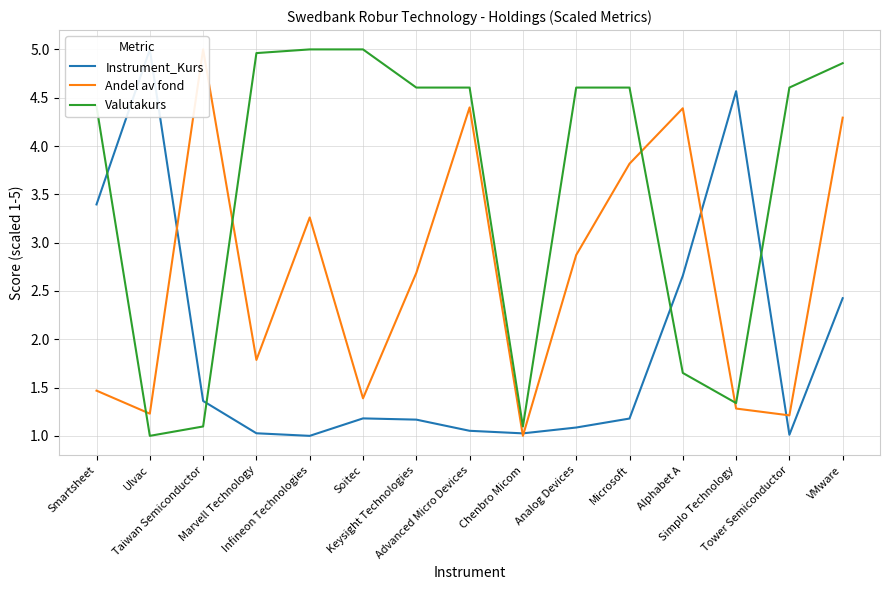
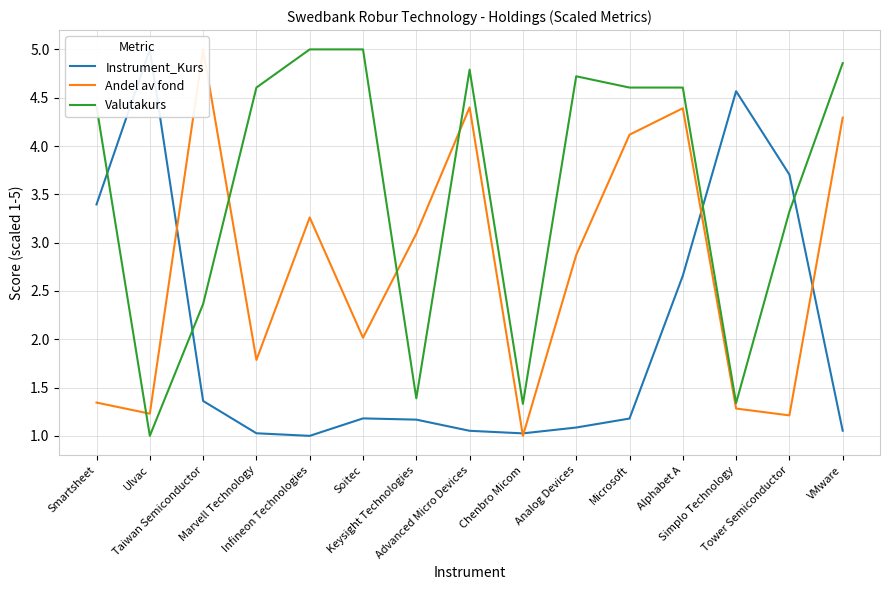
Andel av fond, Smartsheet: 1.5 -> 1.3
Valutakurs, Taiwan Semiconductor: 1.1 -> 2.4
Valutakurs, Marvell Technology: 5.0 -> 4.6
Andel av fond, Soitec: 1.4 -> 2.0
Andel av fond, Keysight Technologies: 2.7 -> 3.1
Valutakurs, Keysight Technologies: 4.6 -> 1.4
Valutakurs, Advanced Micro Devices: 4.6 -> 4.8
Valutakurs, Chenbro Micom: 1.1 -> 1.3
Valutakurs, Analog Devices: 4.6 -> 4.7
Andel av fond, Microsoft: 3.8 -> 4.1
Valutakurs, Alphabet A: 1.7 -> 4.6
Instrument_Kurs, Tower Semiconductor: 1.0 -> 3.7
Valutakurs, Tower Semiconductor: 4.6 -> 3.3
Instrument_Kurs, VMware: 2.4 -> 1.1
